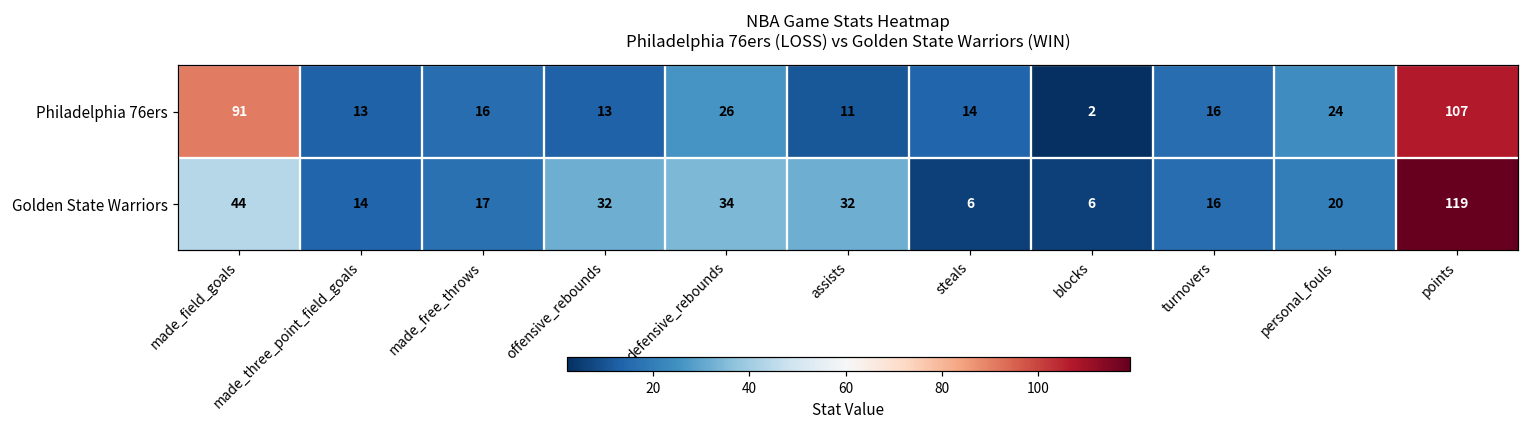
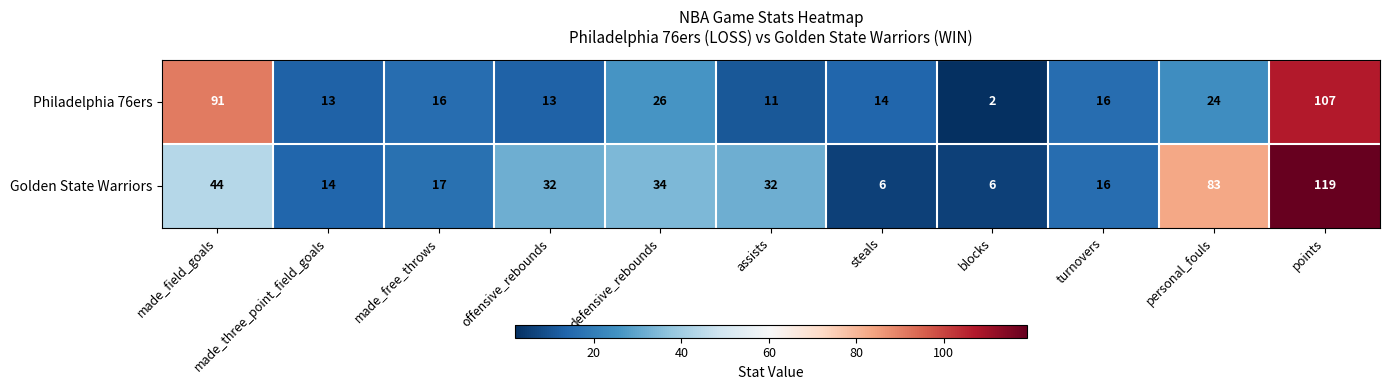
Golden State Warriors, personal_fouls: 20 -> 83
